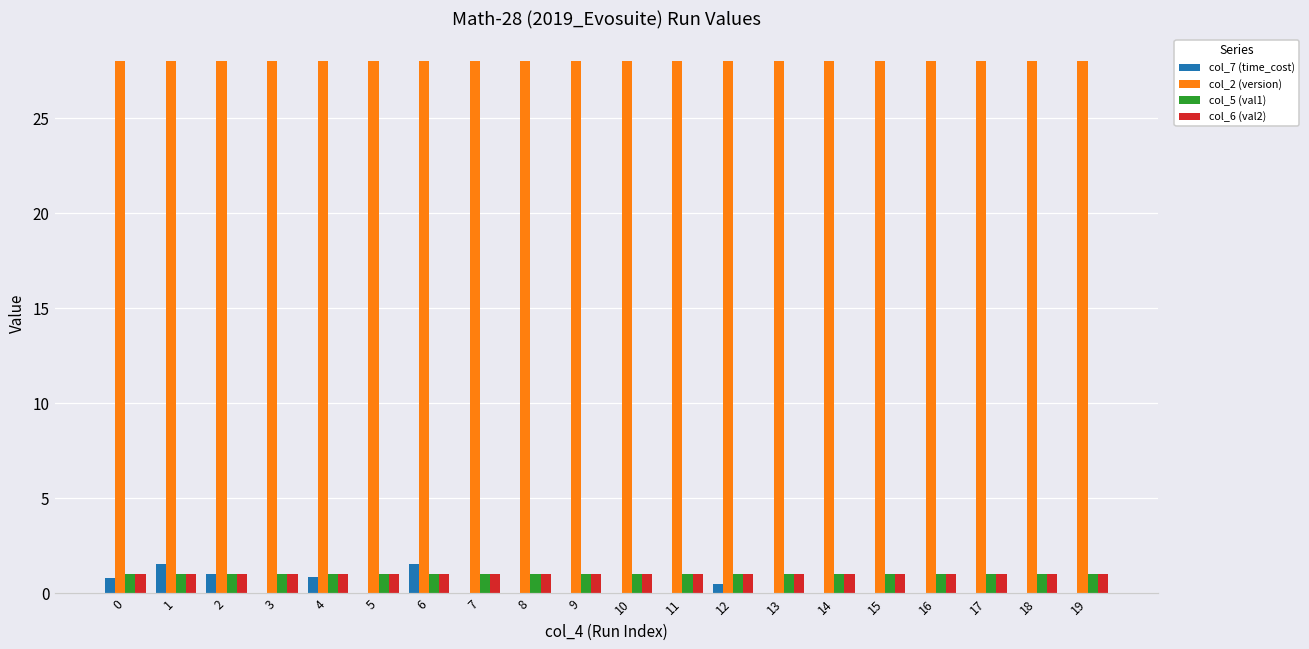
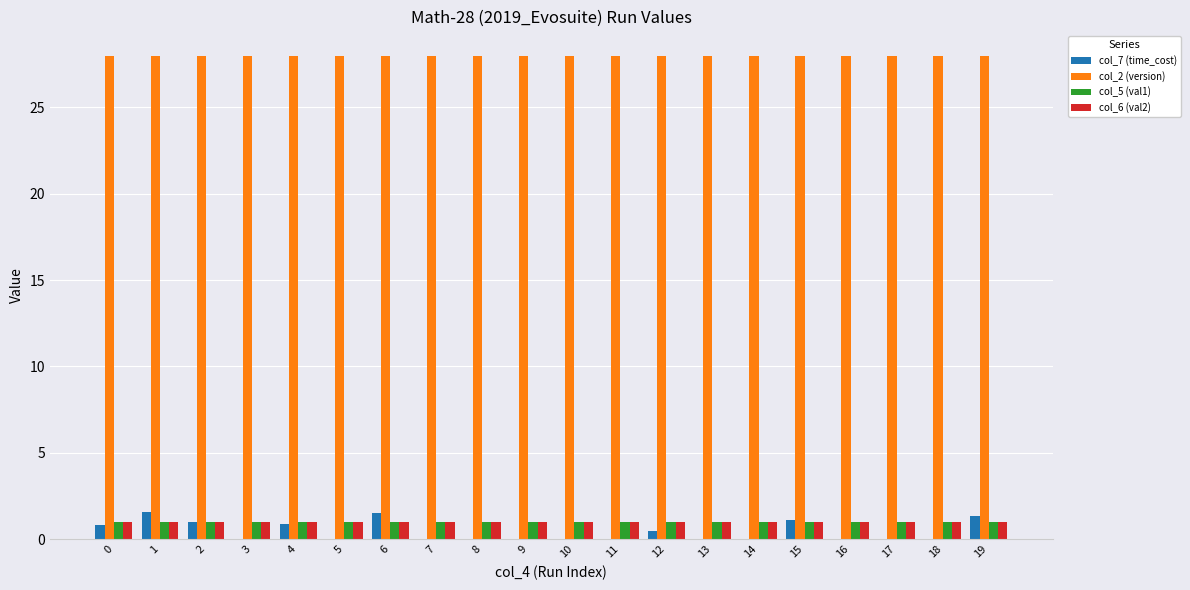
col_7 (time_cost), 15: 0.0 -> 1.1
col_7 (time_cost), 19: 0.0 -> 1.3
